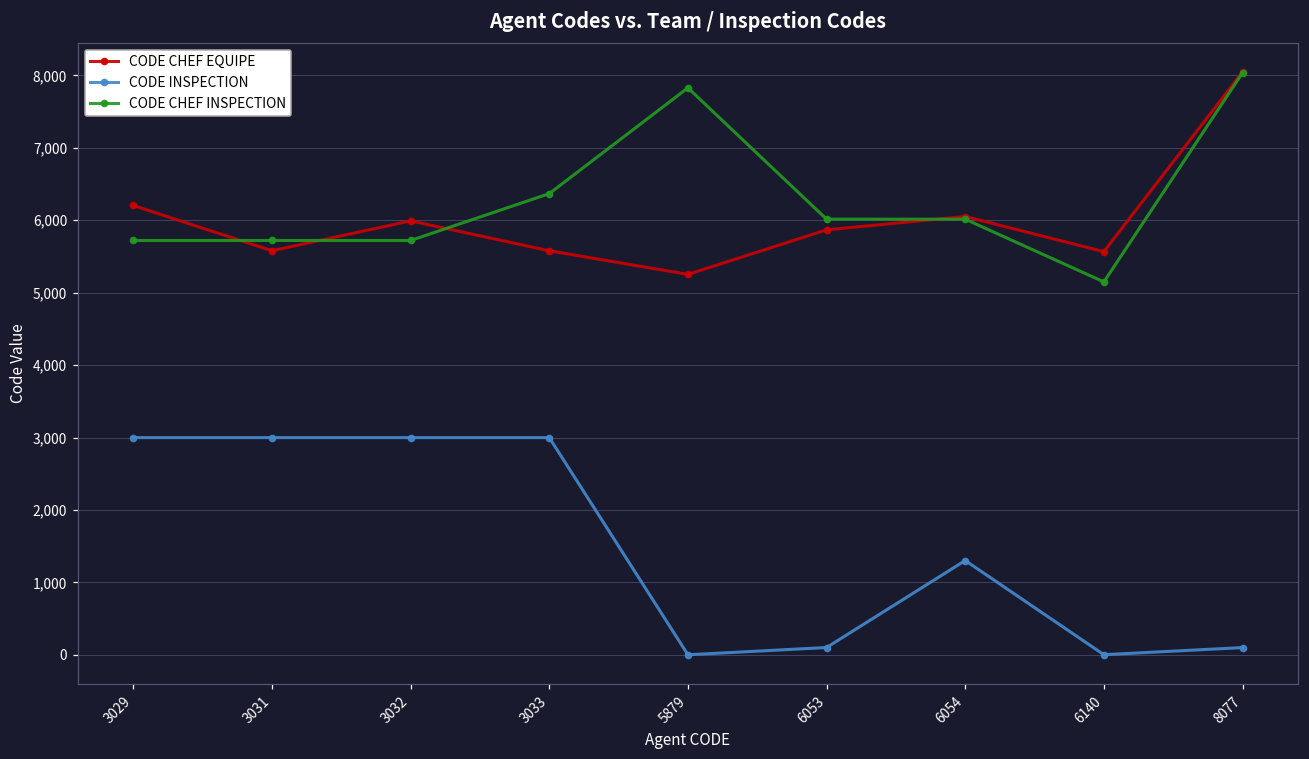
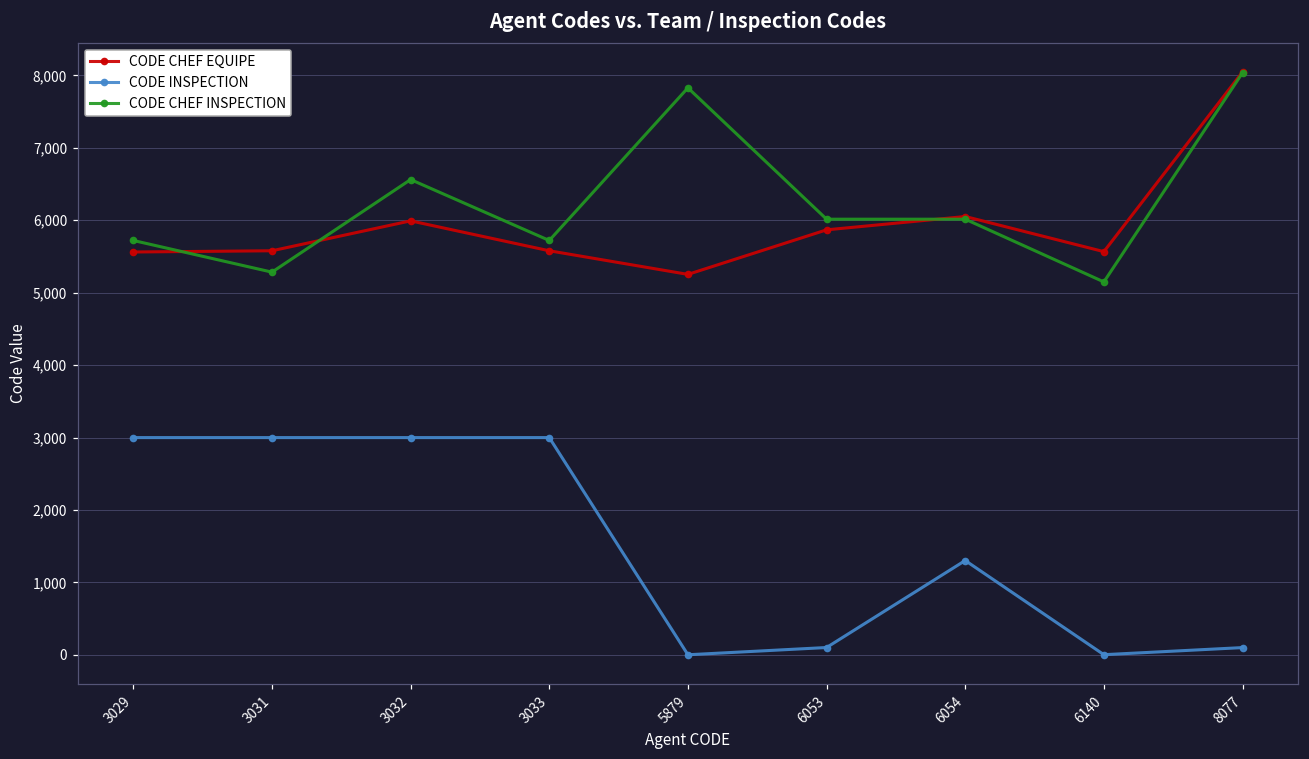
CODE CHEF EQUIPE, 3029: 6,200 -> 5,600
CODE CHEF INSPECTION, 3031: 5,700 -> 5,300
CODE CHEF INSPECTION, 3032: 5,700 -> 6,600
CODE CHEF INSPECTION, 3033: 6,400 -> 5,700
